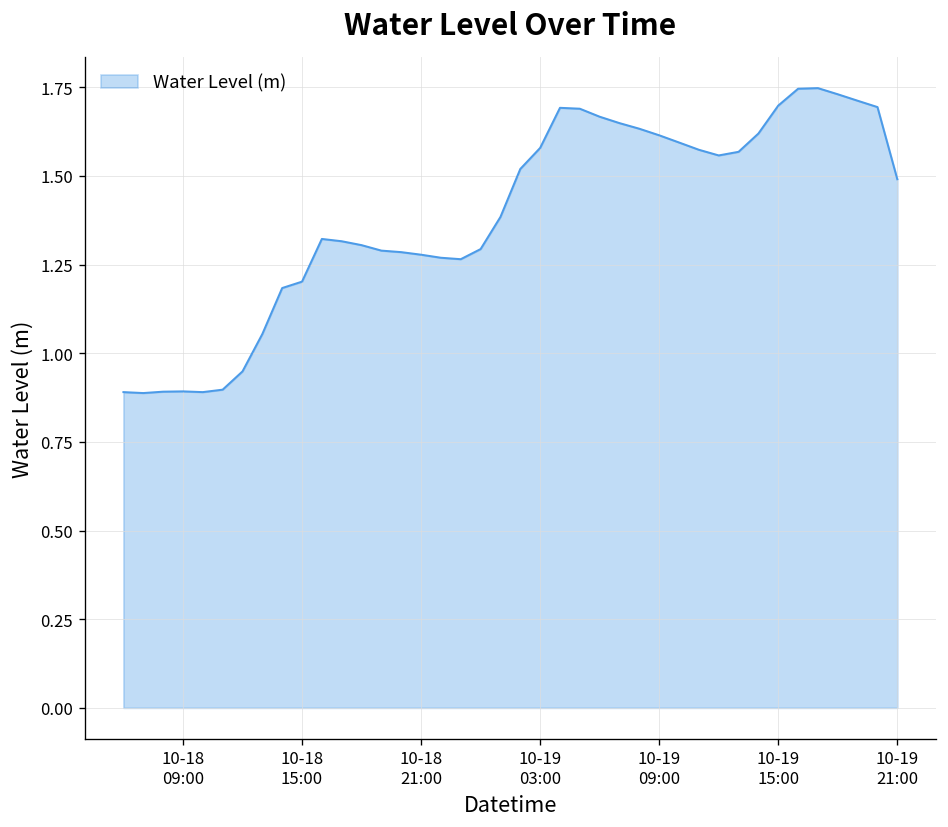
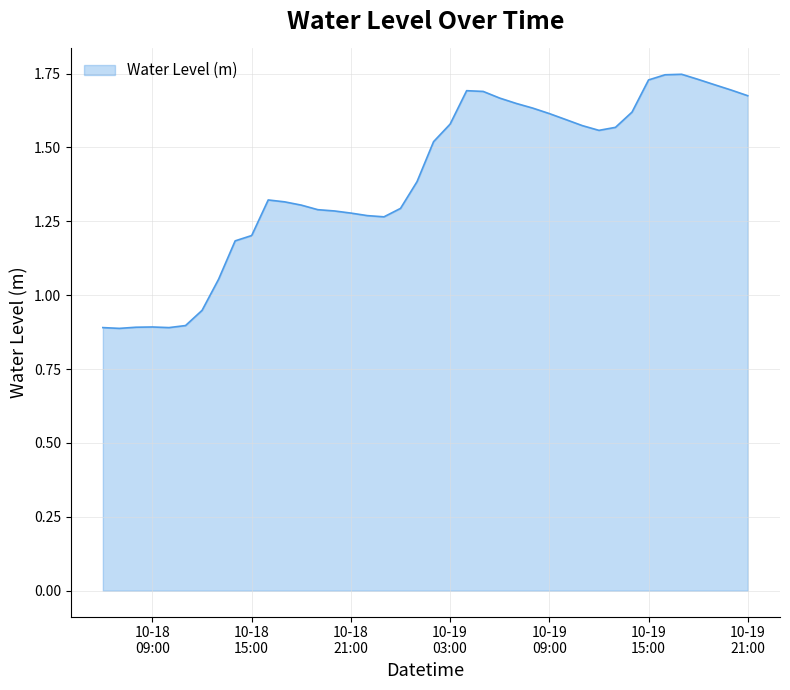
10-19 15:00: 1.70 -> 1.73
10-19 21:00: 1.49 -> 1.67
